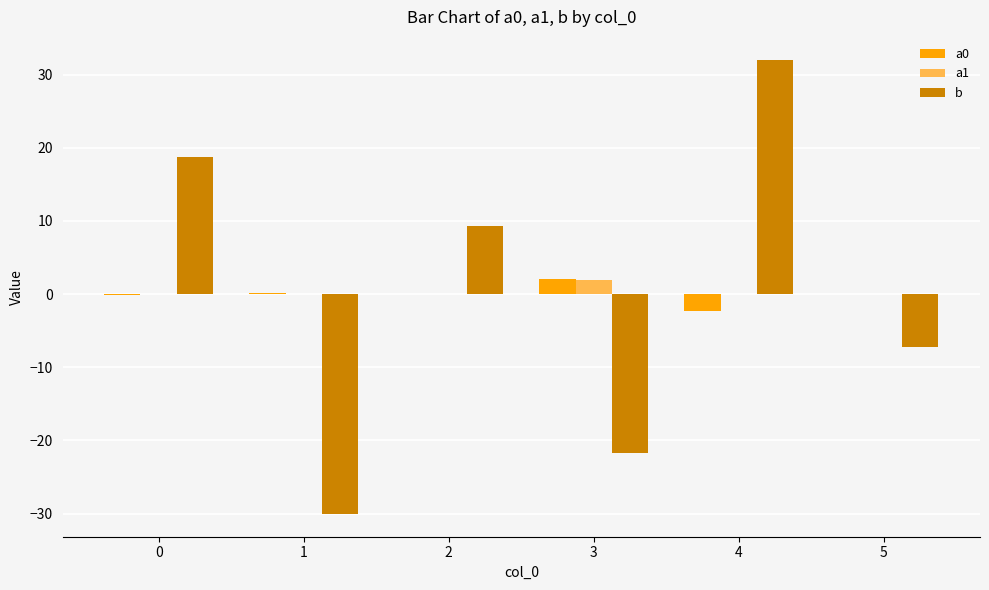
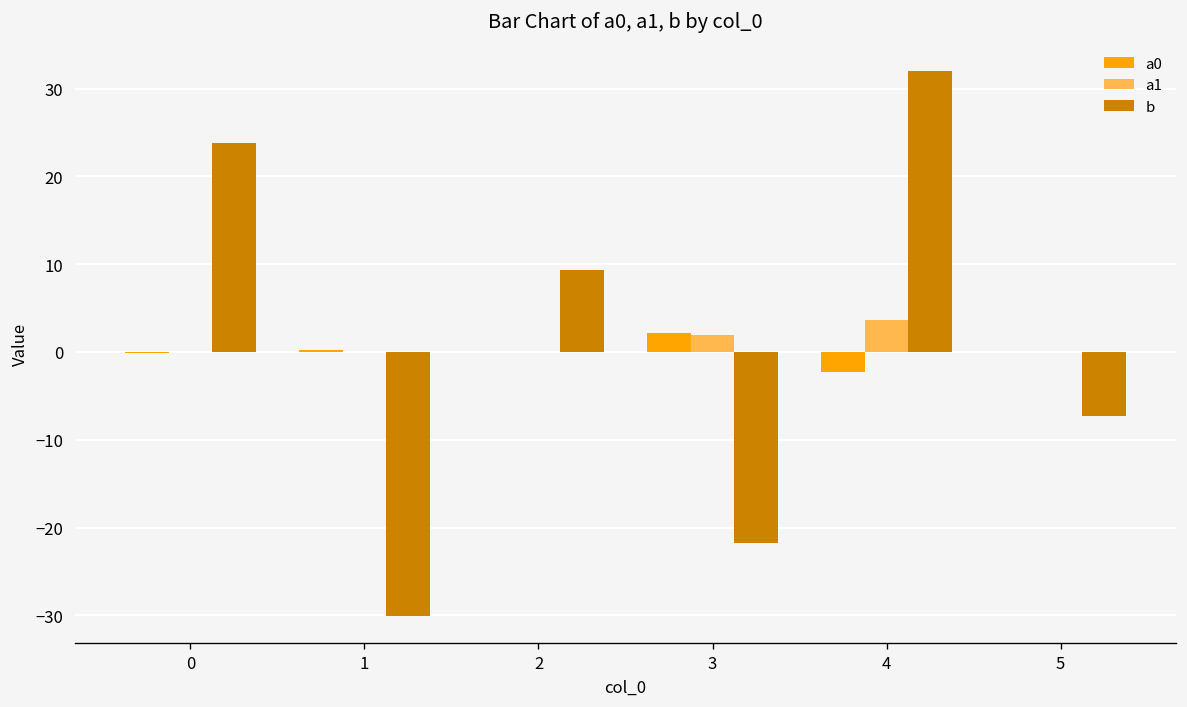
b, 0: 19 -> 24
a1, 4: 0 -> 4
